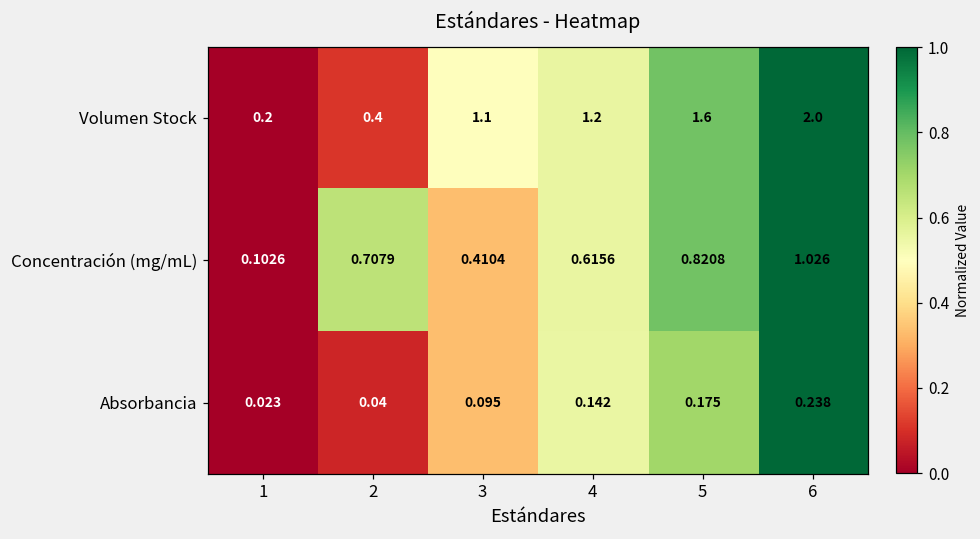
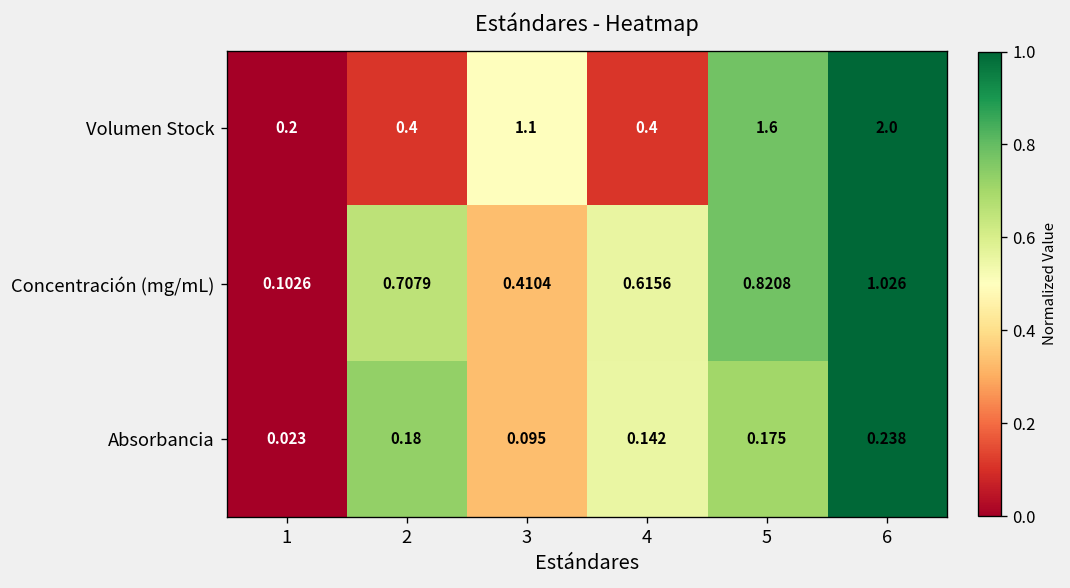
Volumen Stock, 4: 1.2 -> 0.4
Absorbancia, 2: 0.04 -> 0.18
